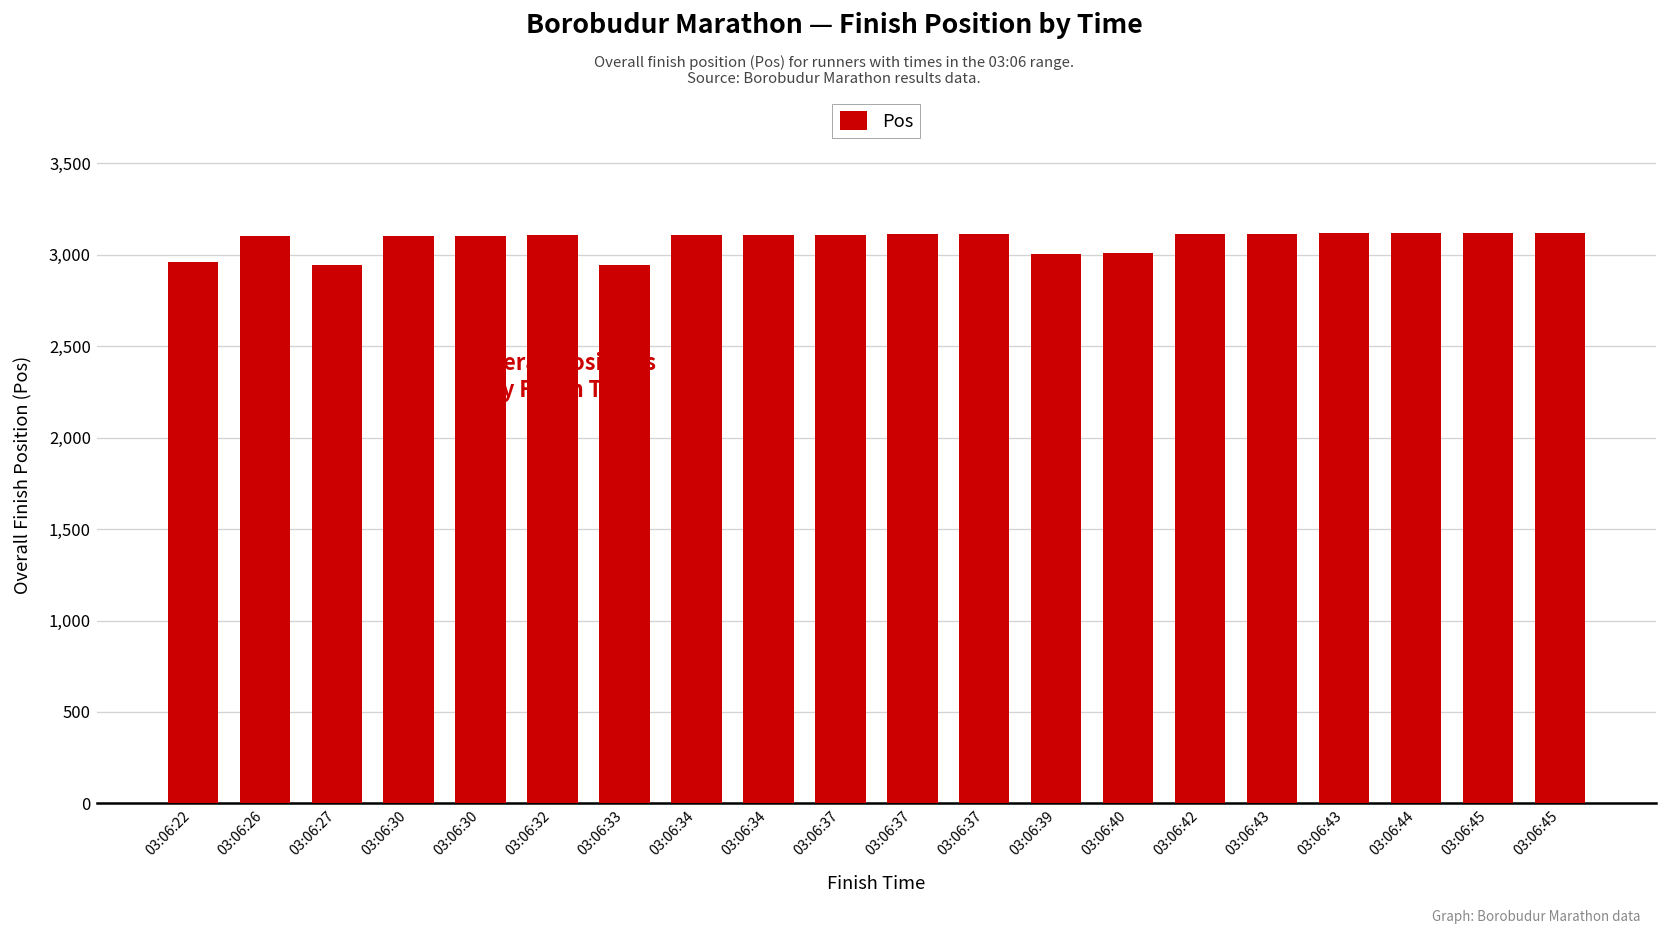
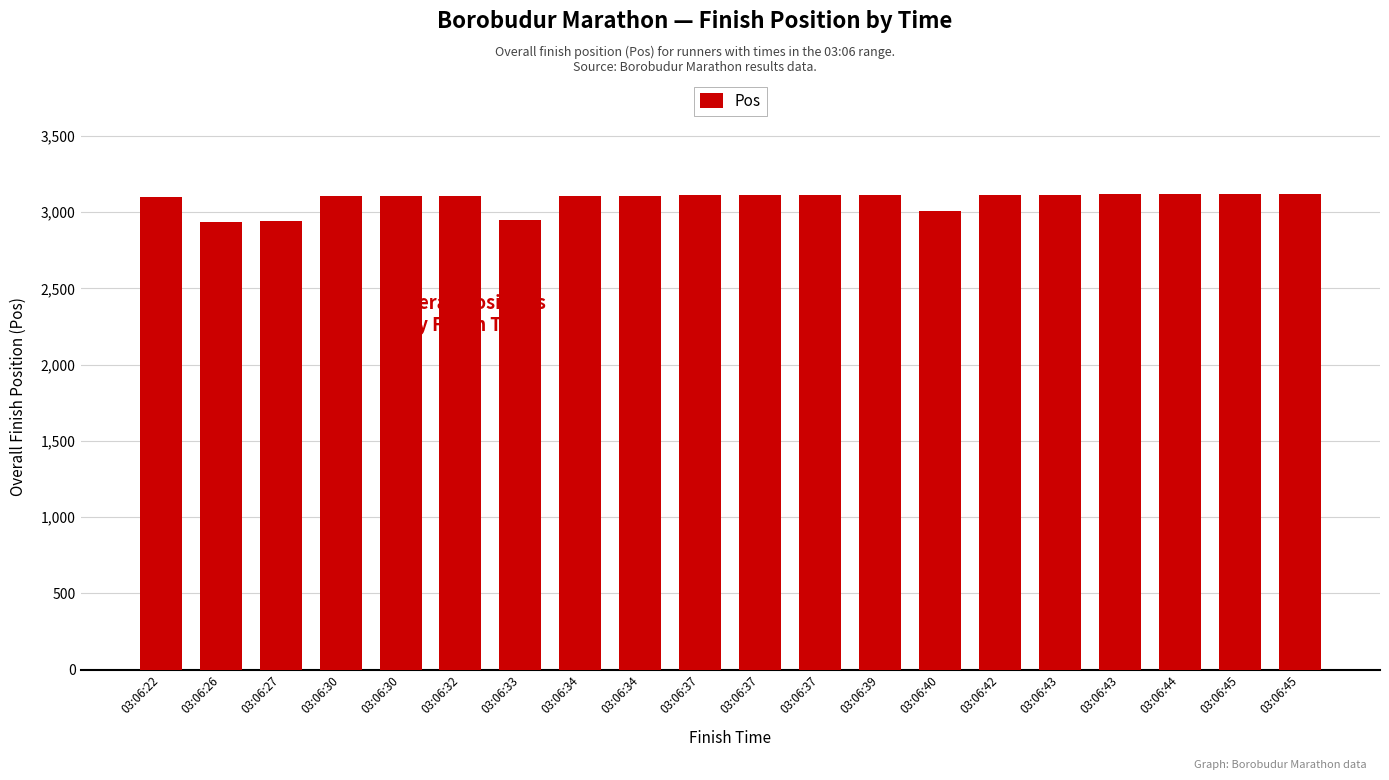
03:06:22: 2,960 -> 3,100
03:06:26: 3,100 -> 2,930
03:06:39: 3,000 -> 3,110
